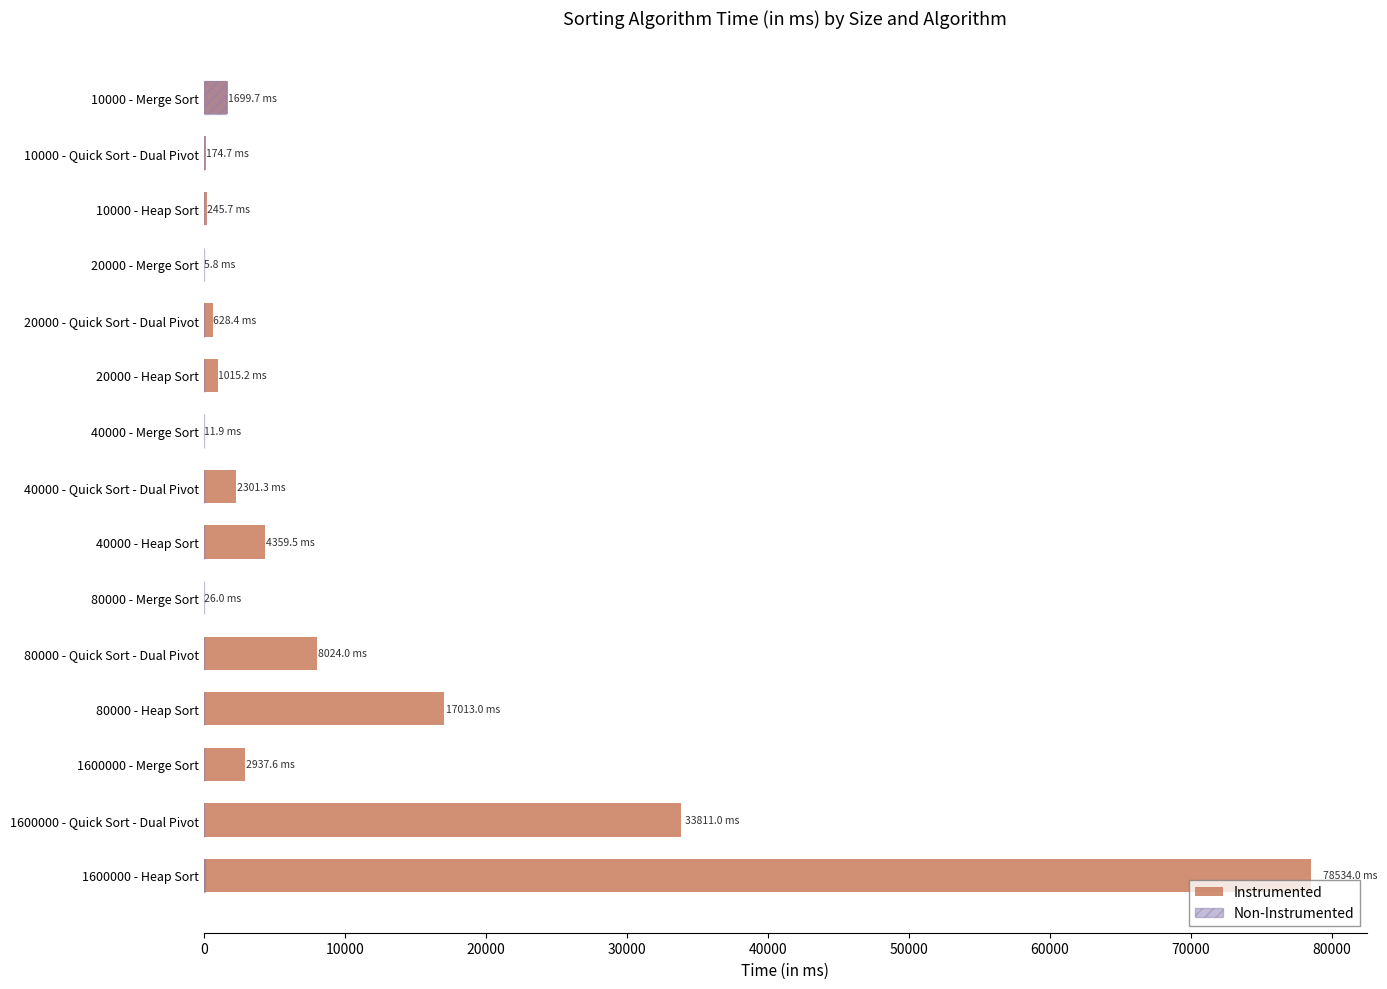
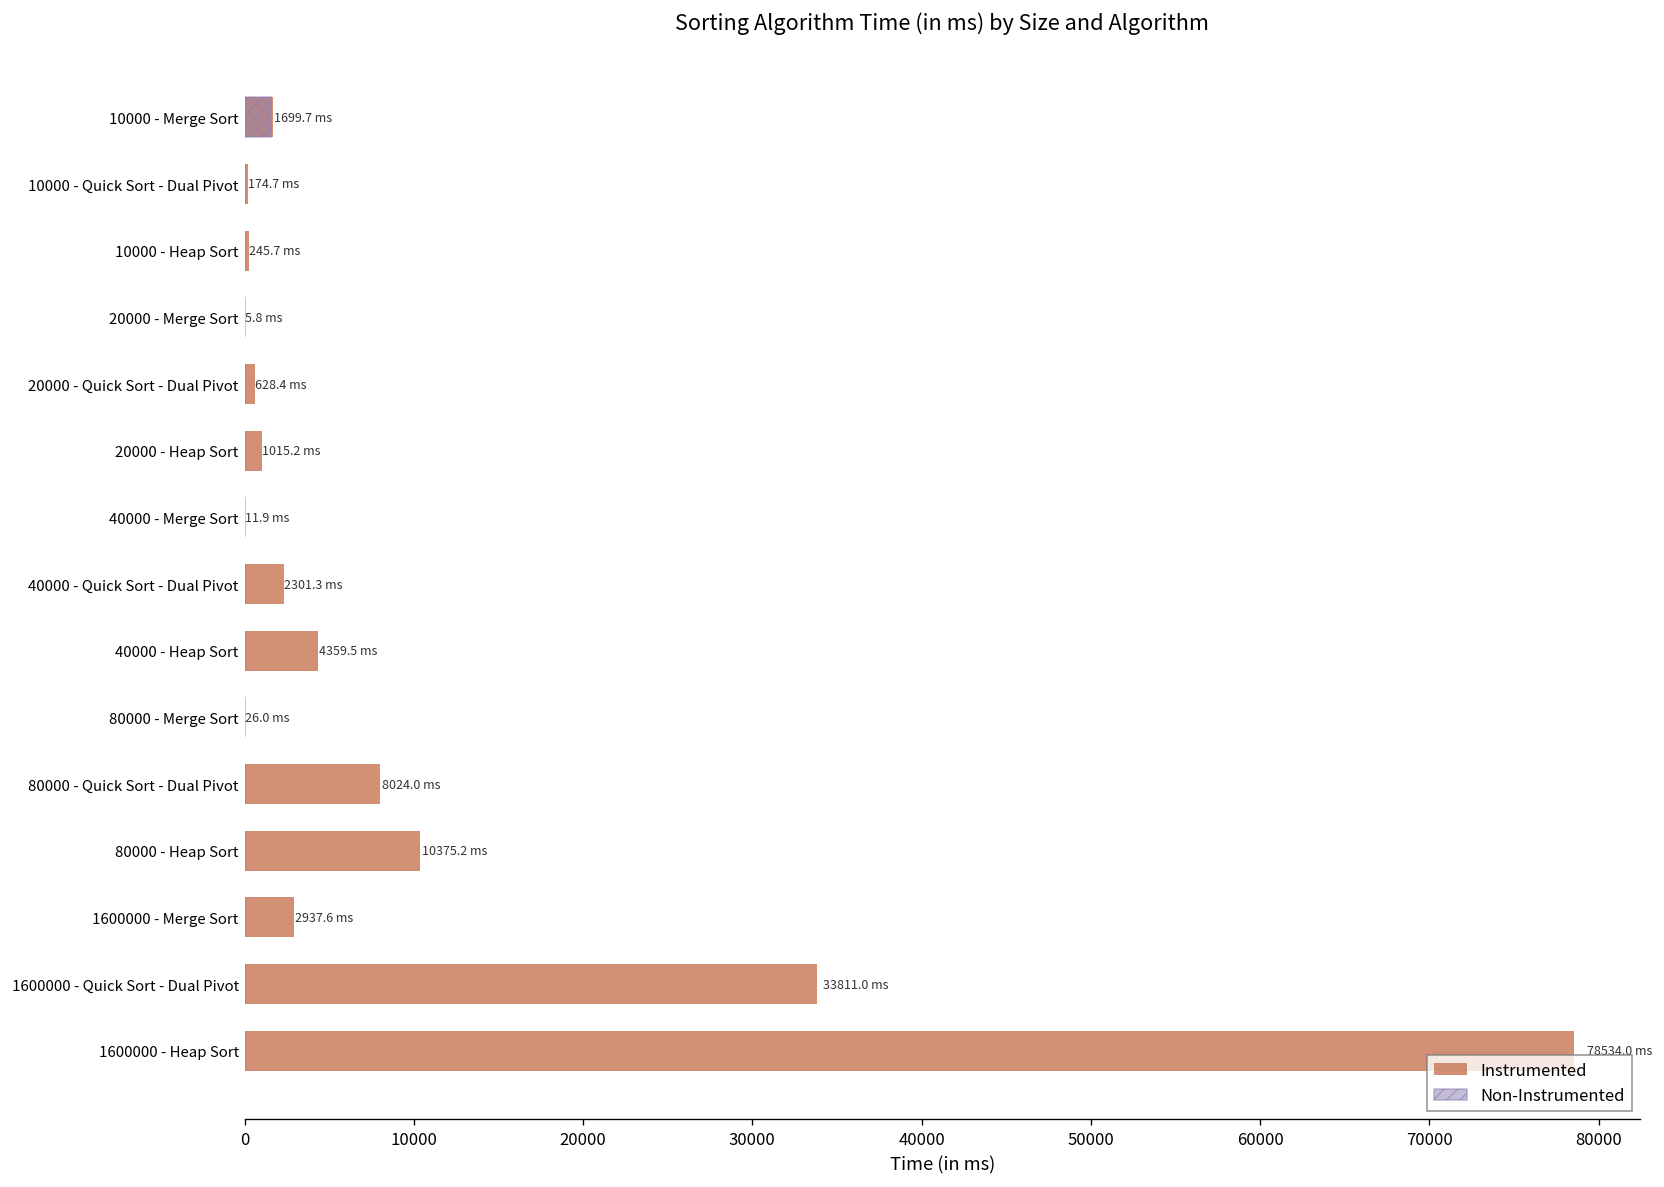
Instrumented, 80000 - Heap Sort: 17013.0 -> 10375.2
